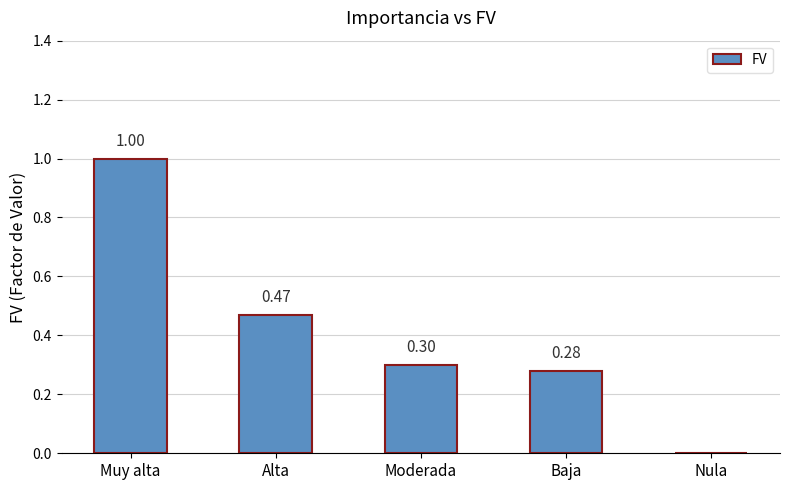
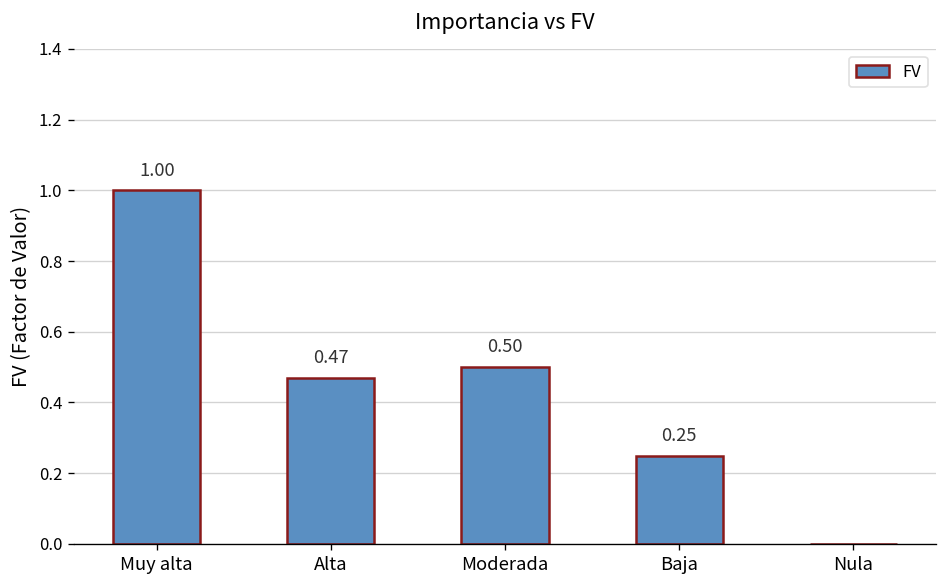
Moderada: 0.30 -> 0.50
Baja: 0.28 -> 0.25
